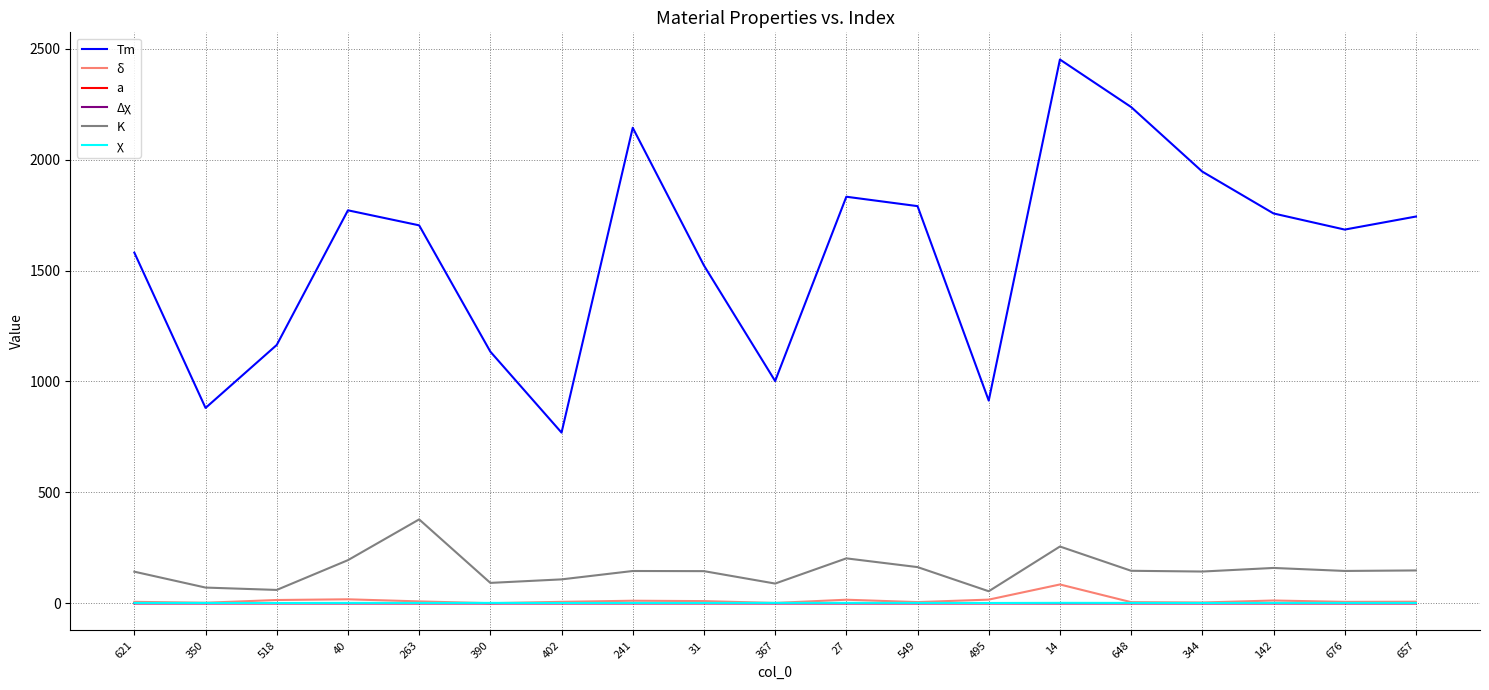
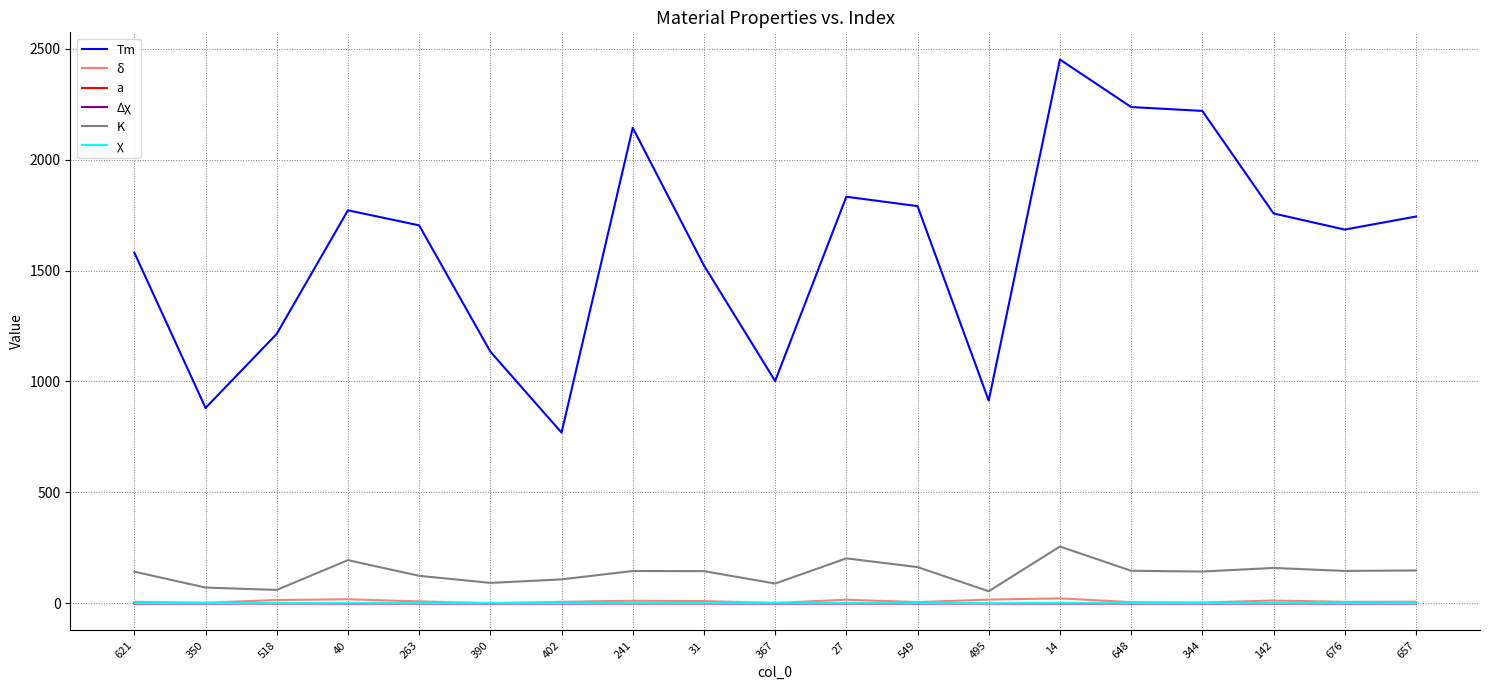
Tm, 518: 1160 -> 1210
K, 263: 380 -> 120
δ, 14: 80 -> 20
Tm, 344: 1950 -> 2220
